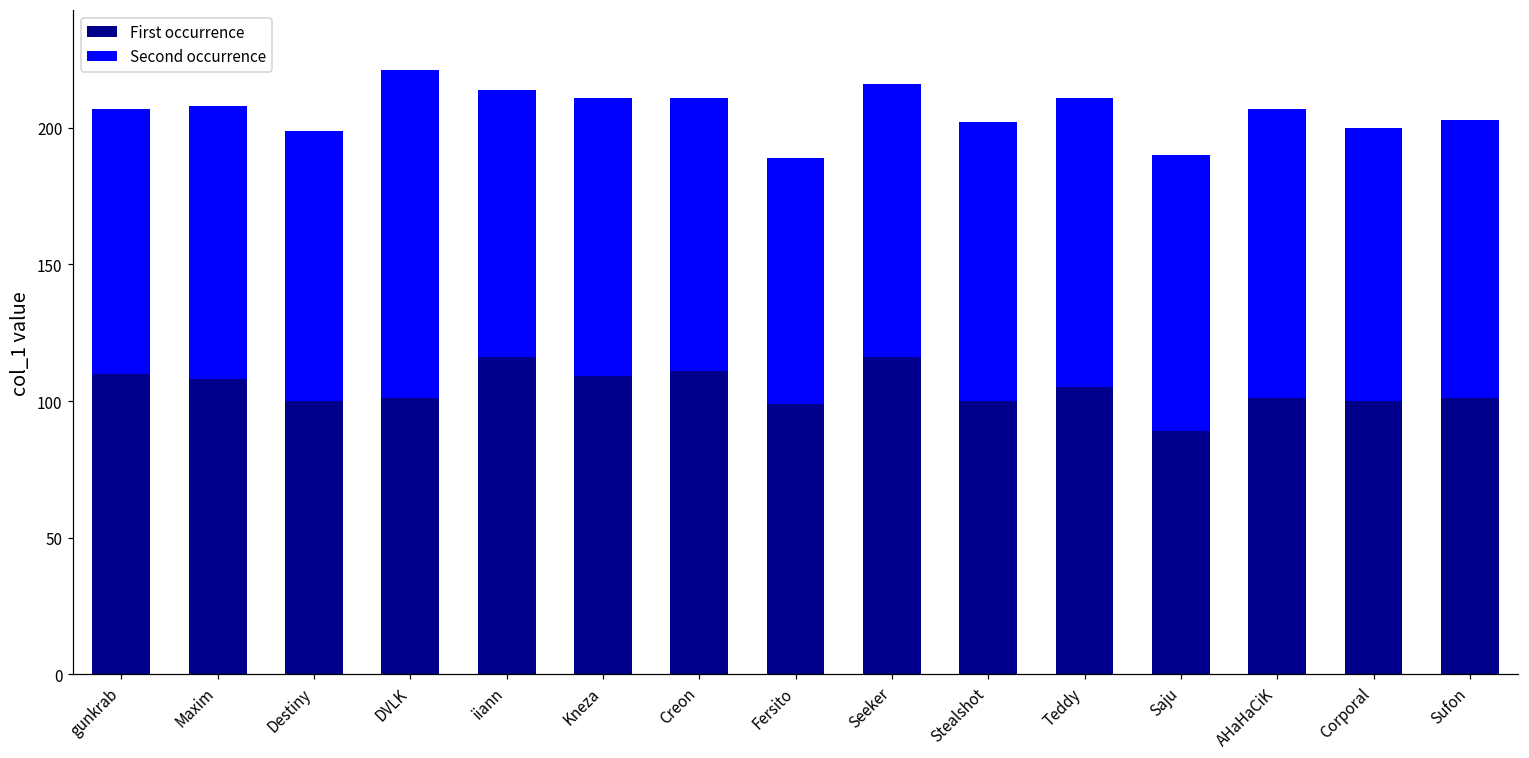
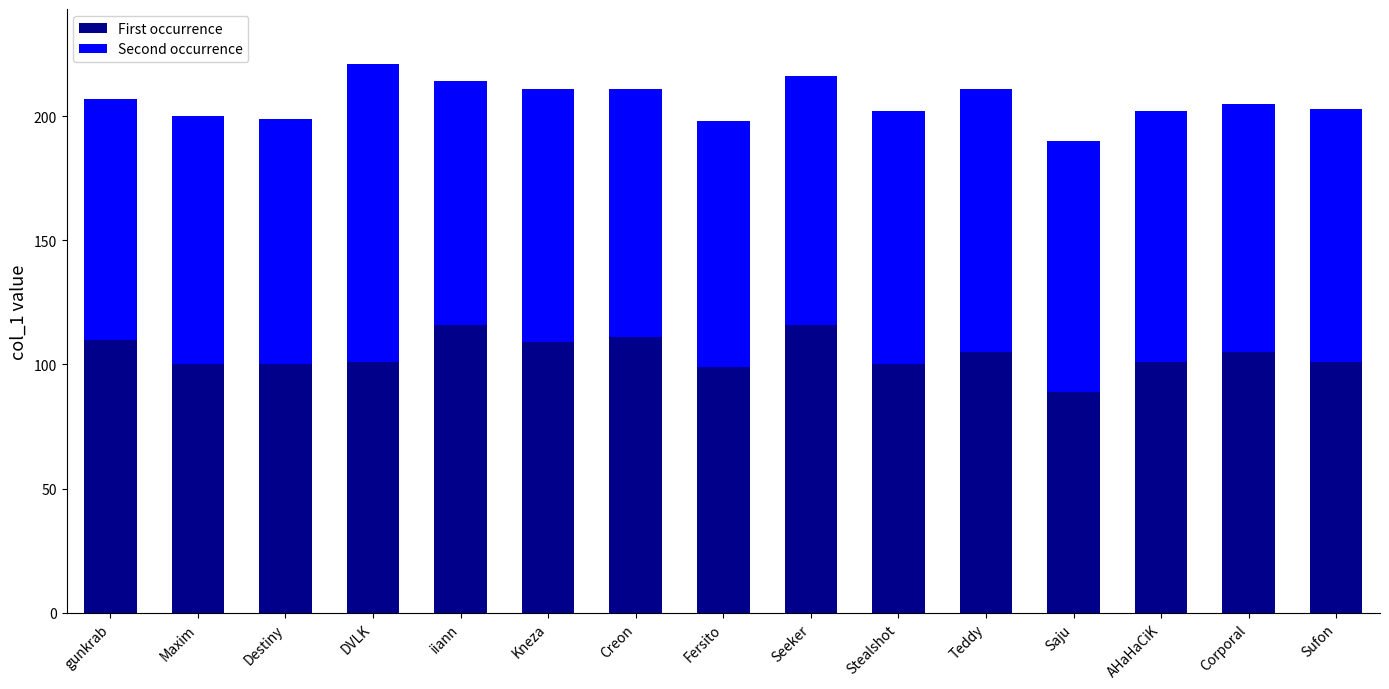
First occurrence, Maxim: 108 -> 100
Second occurrence, Fersito: 90 -> 99
Second occurrence, AHaHaCiK: 106 -> 101
First occurrence, Corporal: 100 -> 105
